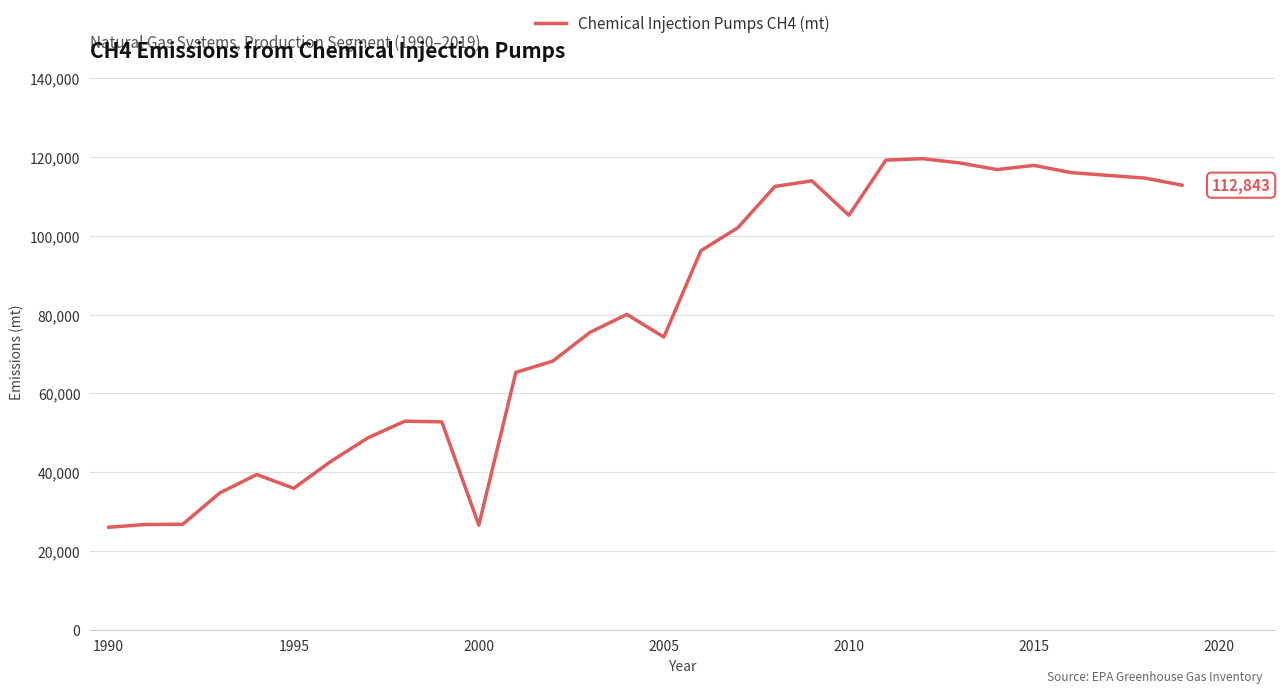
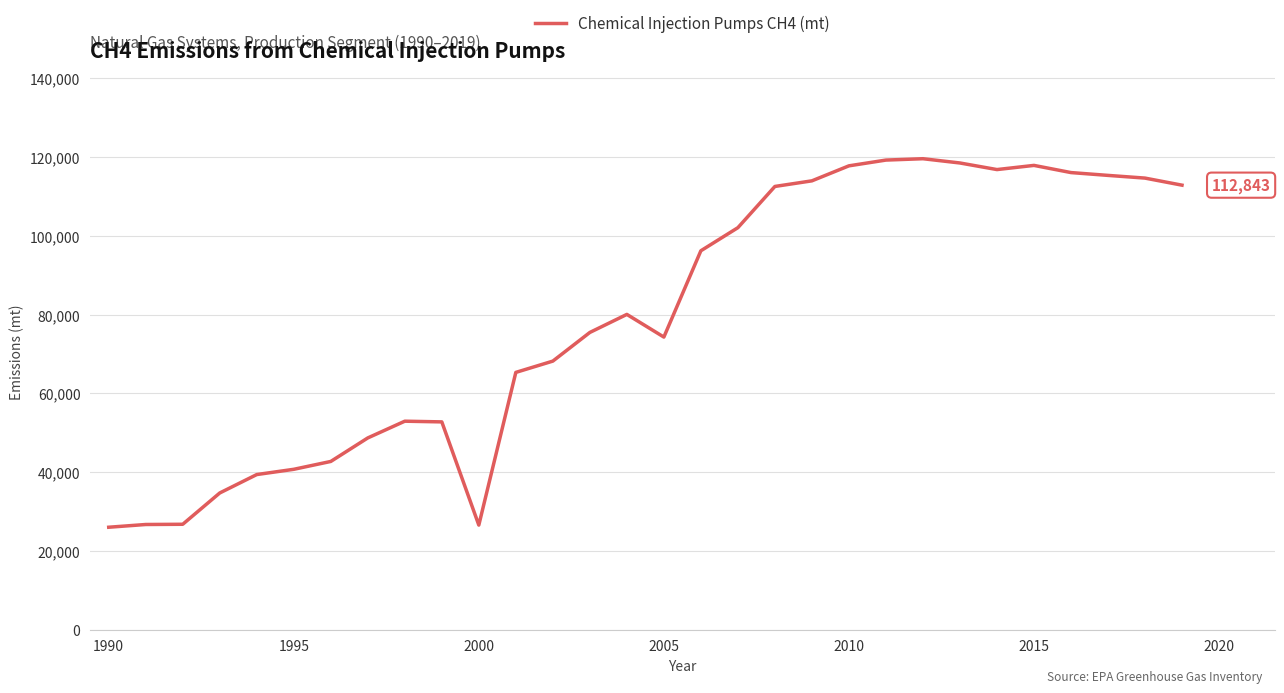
1995: 36,000 -> 41,000
2010: 105,000 -> 118,000
